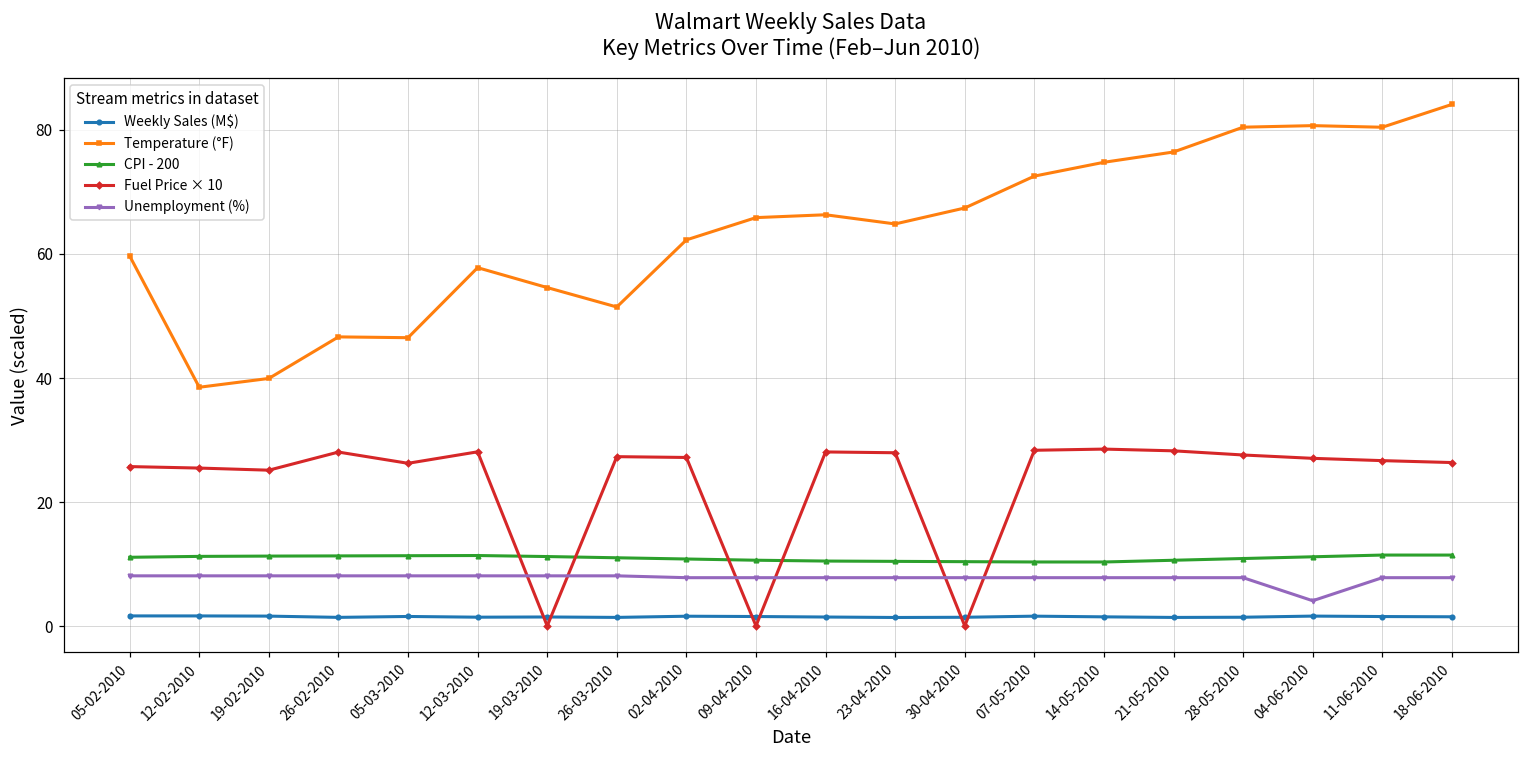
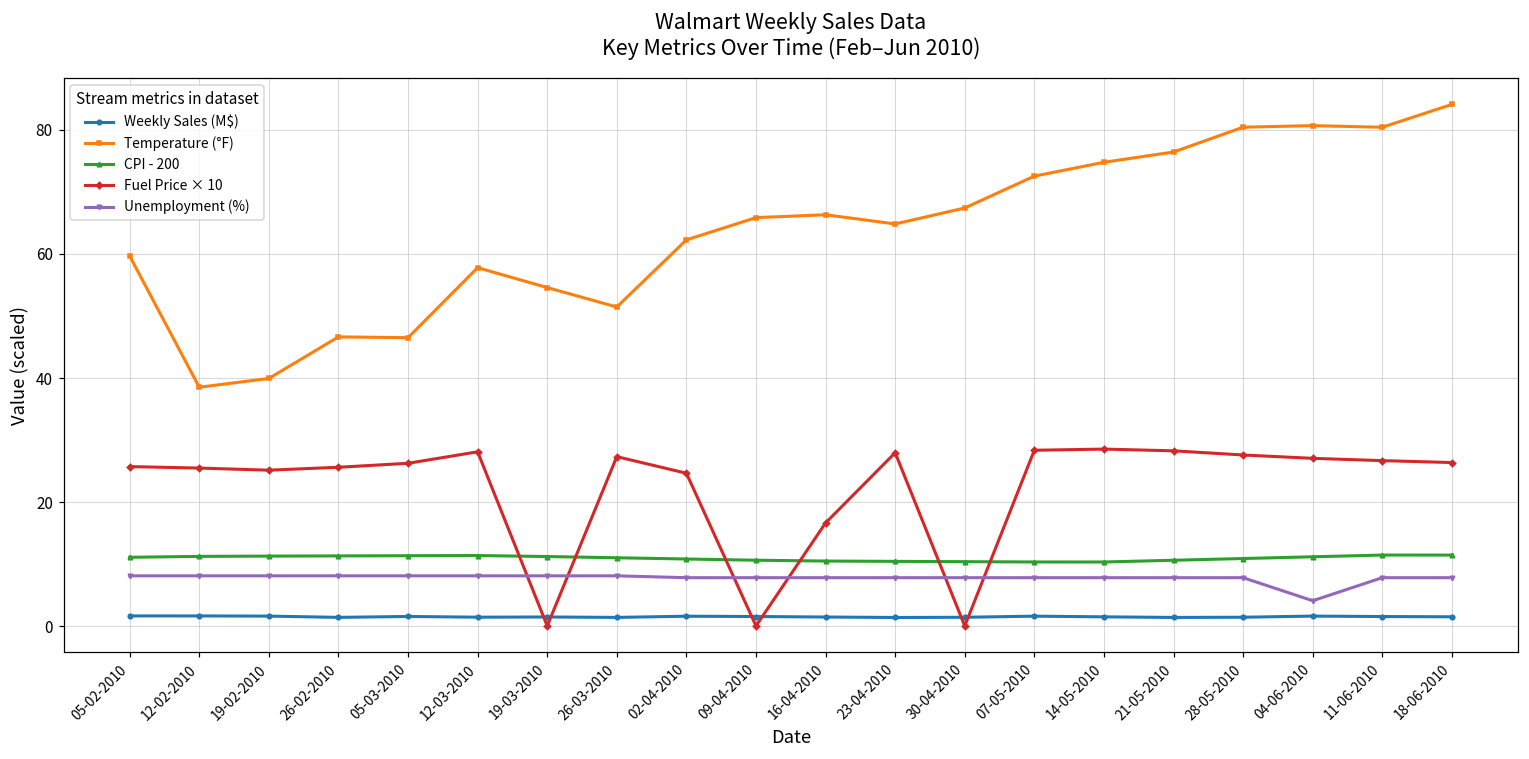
Fuel Price × 10, 26-02-2010: 28 -> 26
Fuel Price × 10, 02-04-2010: 27 -> 25
Fuel Price × 10, 16-04-2010: 28 -> 17
